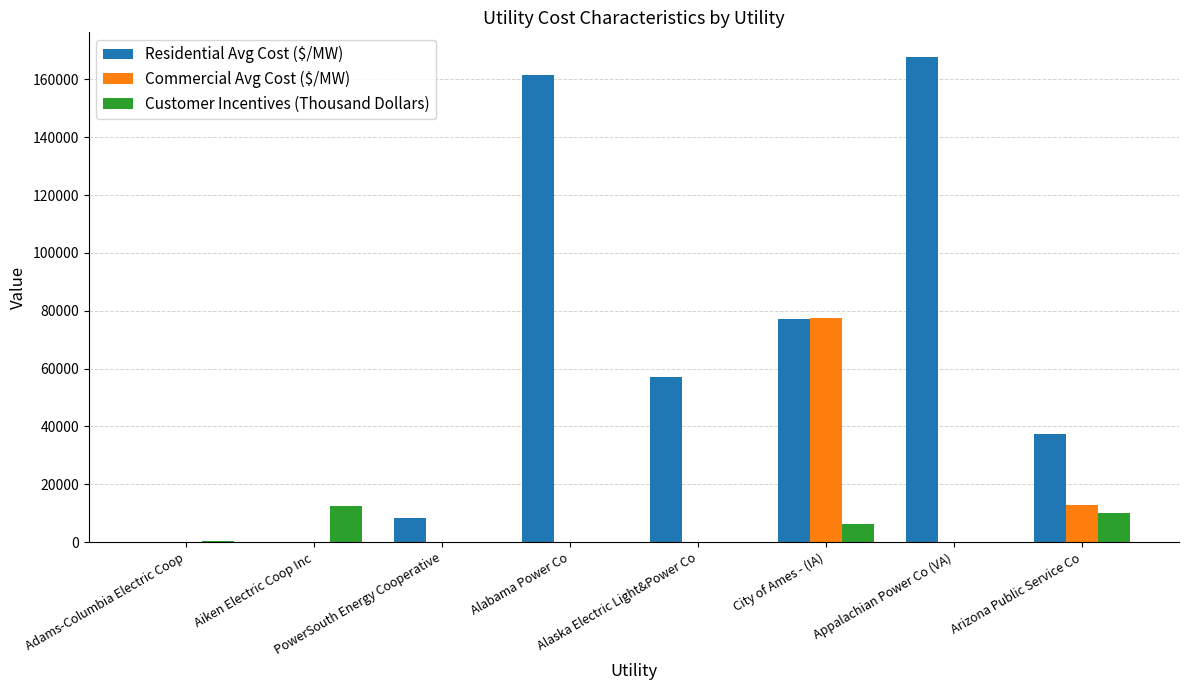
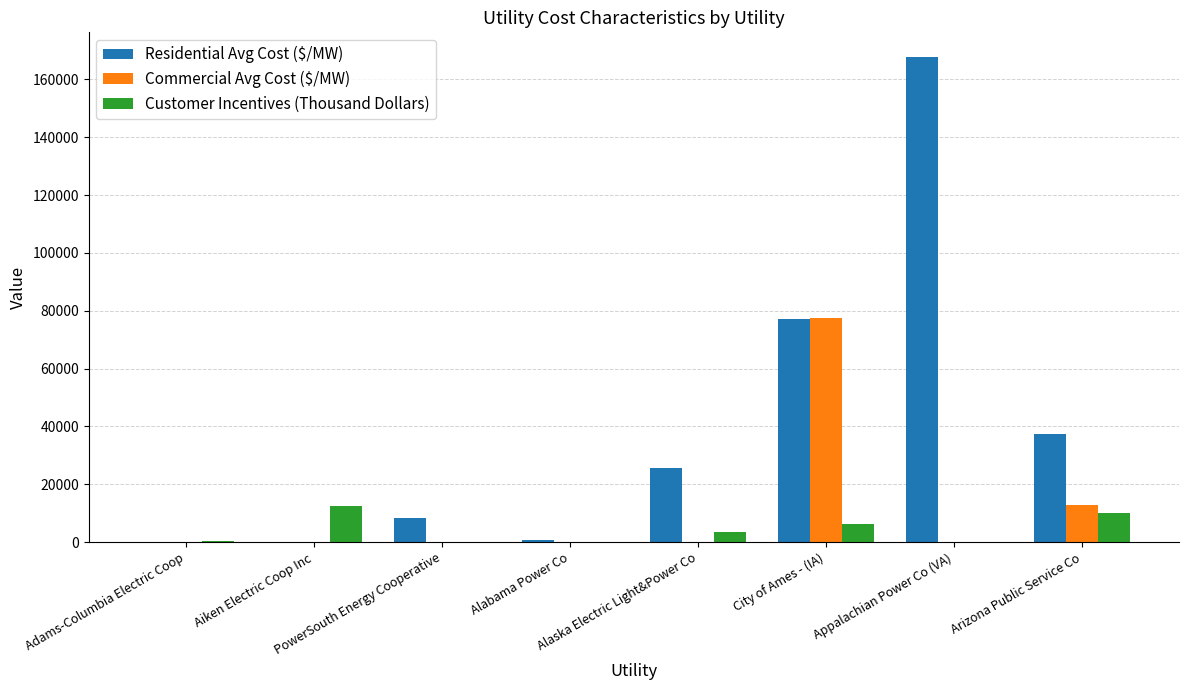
Residential Avg Cost ($/MW), Alabama Power Co: 162000 -> 1000
Residential Avg Cost ($/MW), Alaska Electric Light&Power Co: 57000 -> 26000
Customer Incentives (Thousand Dollars), Alaska Electric Light&Power Co: 0 -> 4000
